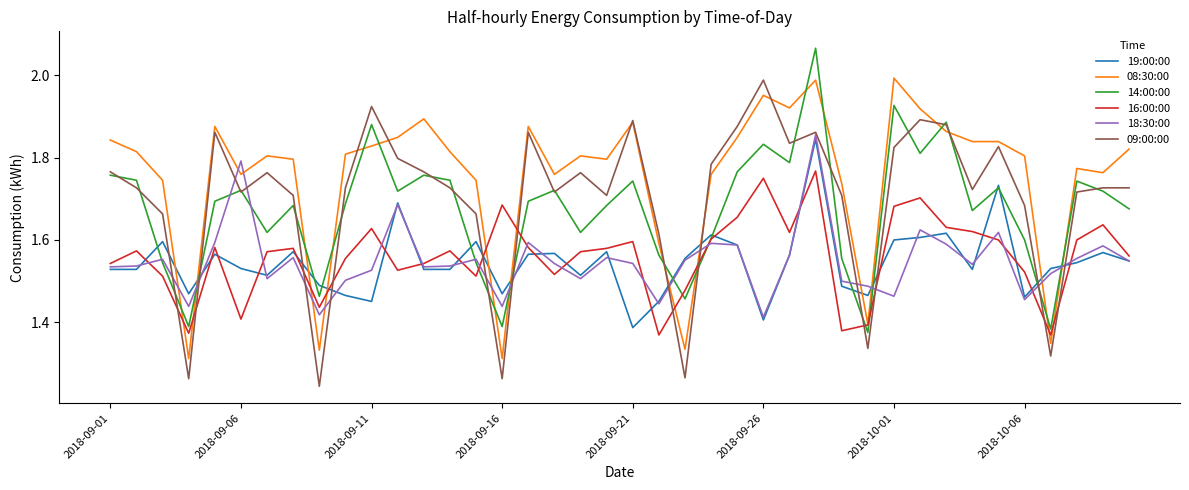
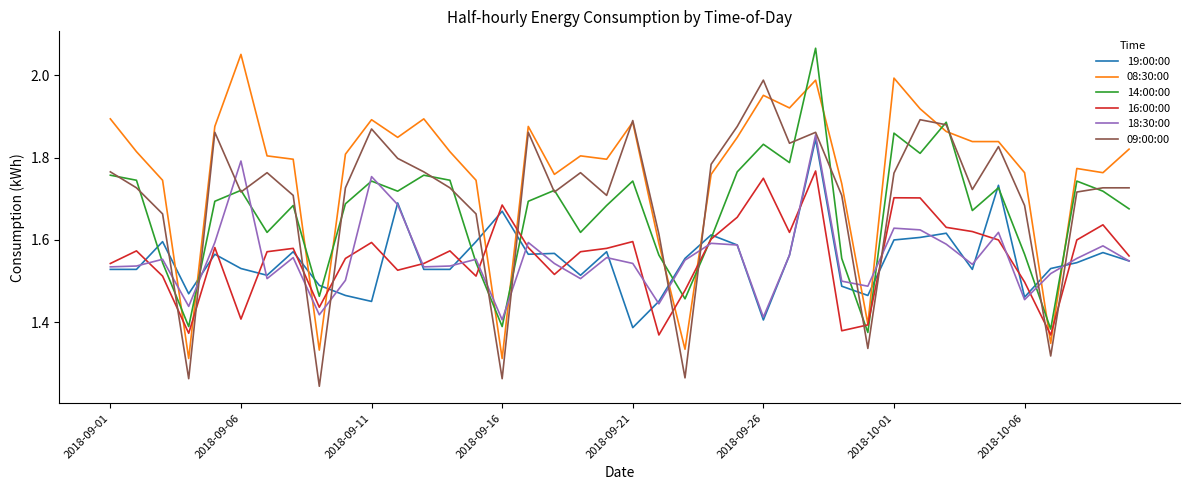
08:30:00, 2018-09-01: 1.84 -> 1.89
08:30:00, 2018-09-06: 1.76 -> 2.05
08:30:00, 2018-09-11: 1.83 -> 1.89
14:00:00, 2018-09-11: 1.88 -> 1.74
16:00:00, 2018-09-11: 1.63 -> 1.59
18:30:00, 2018-09-11: 1.53 -> 1.75
09:00:00, 2018-09-11: 1.92 -> 1.87
19:00:00, 2018-09-16: 1.47 -> 1.67
18:30:00, 2018-09-16: 1.44 -> 1.41
14:00:00, 2018-10-01: 1.93 -> 1.86
16:00:00, 2018-10-01: 1.68 -> 1.70
18:30:00, 2018-10-01: 1.46 -> 1.63
09:00:00, 2018-10-01: 1.82 -> 1.76
08:30:00, 2018-10-06: 1.80 -> 1.76
14:00:00, 2018-10-06: 1.60 -> 1.57
16:00:00, 2018-10-06: 1.52 -> 1.50
